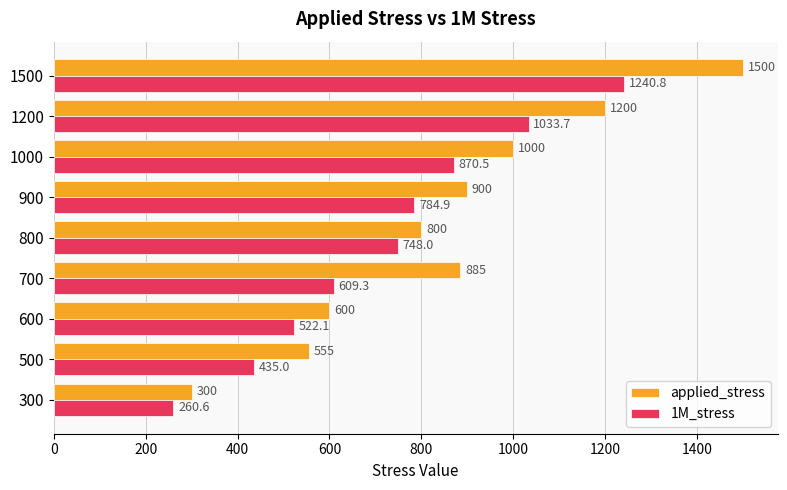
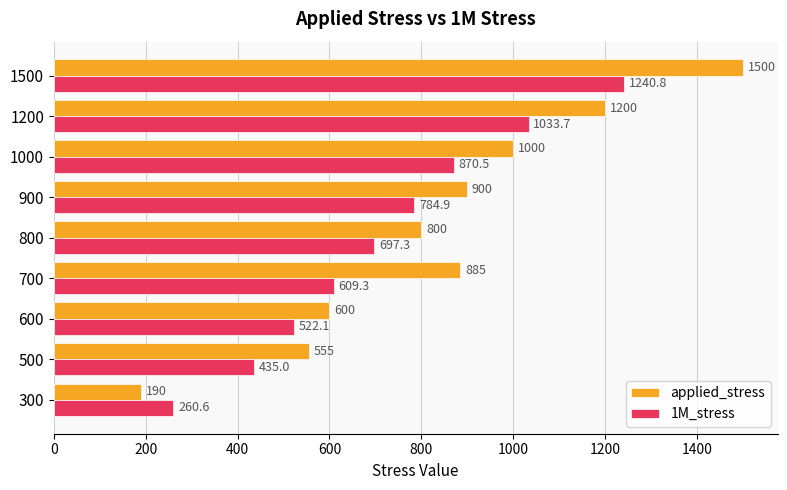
1M_stress, 800: 748.0 -> 697.3
applied_stress, 300: 300 -> 190
